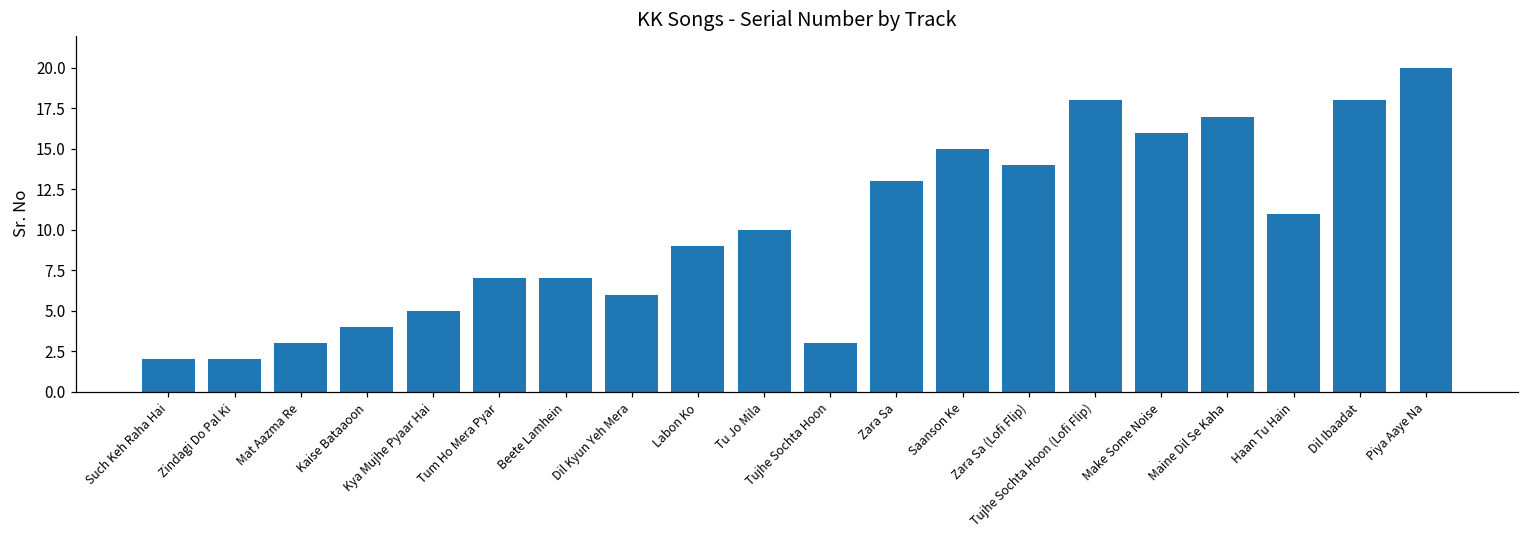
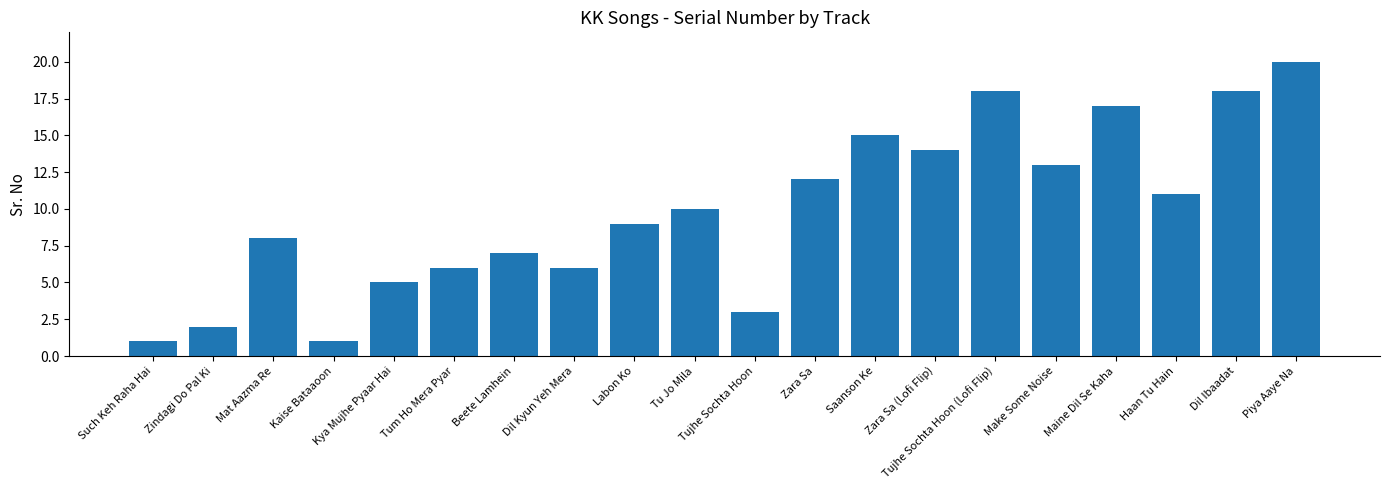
Such Keh Raha Hai: 2 -> 1
Mat Aazma Re: 3 -> 8
Kaise Bataaoon: 4 -> 1
Tum Ho Mera Pyar: 7 -> 6
Zara Sa: 13 -> 12
Make Some Noise: 16 -> 13
